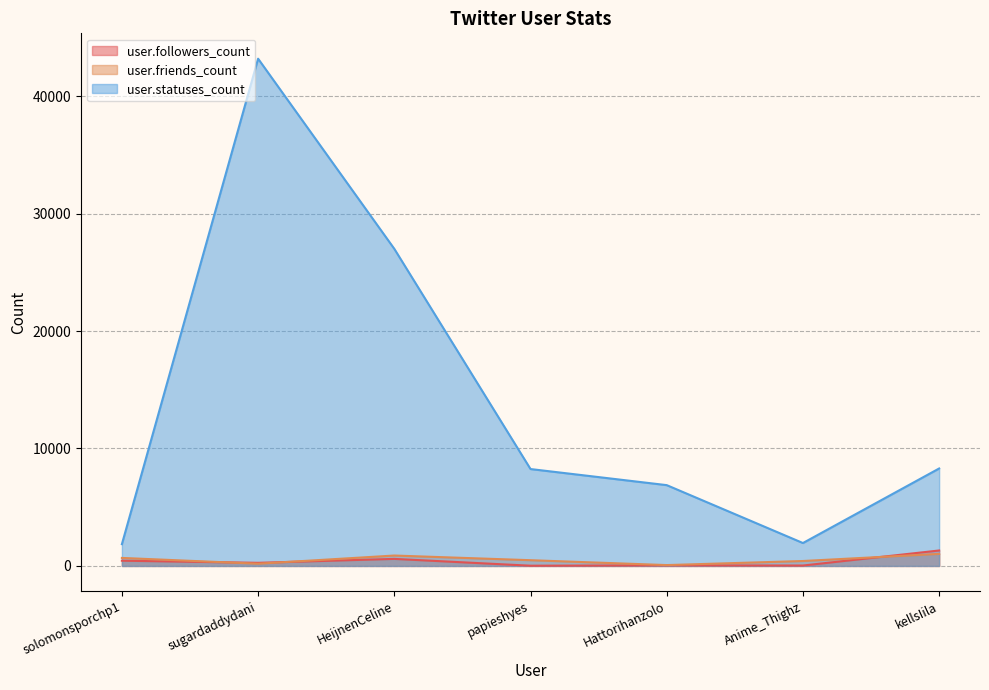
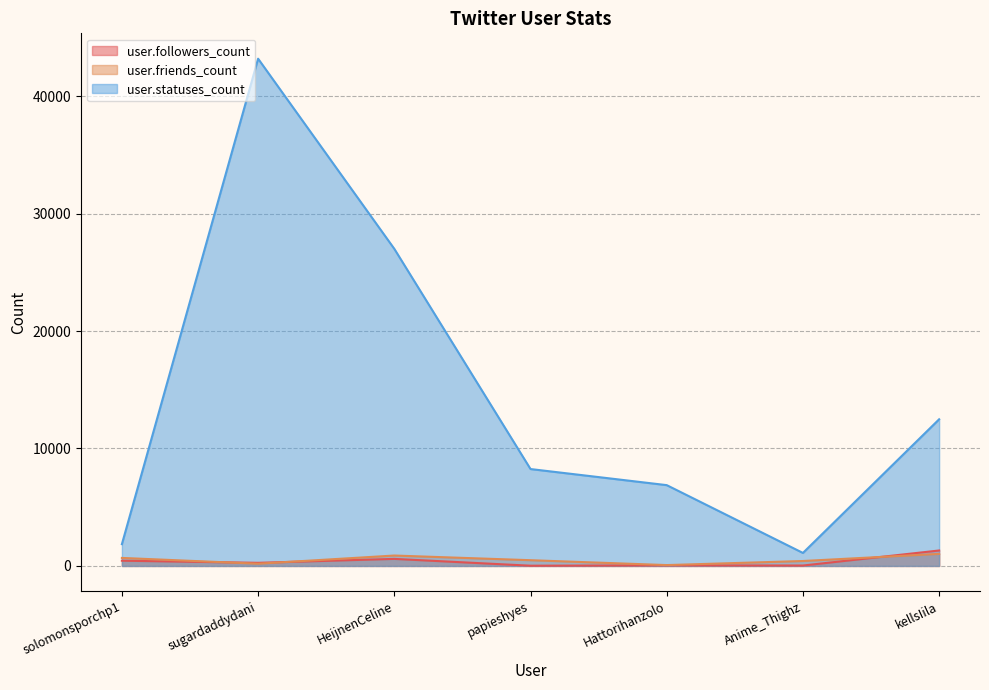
user.statuses_count, Anime_Thighz: 2000 -> 1100
user.statuses_count, kellsIila: 8300 -> 12500
